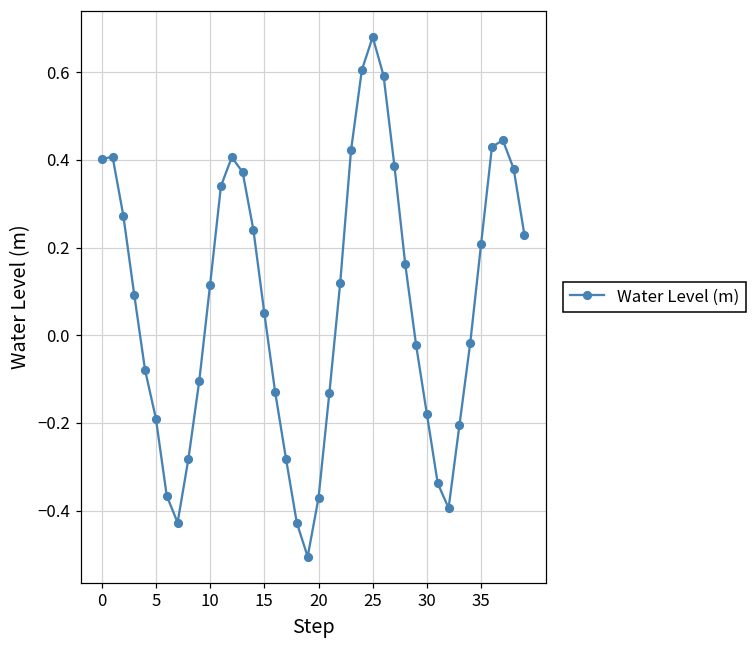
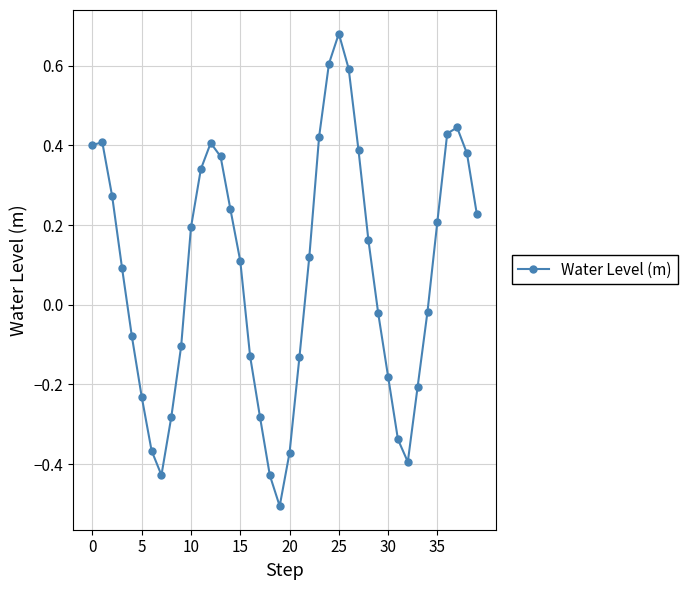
5: -0.19 -> -0.23
10: 0.12 -> 0.19
15: 0.05 -> 0.11
